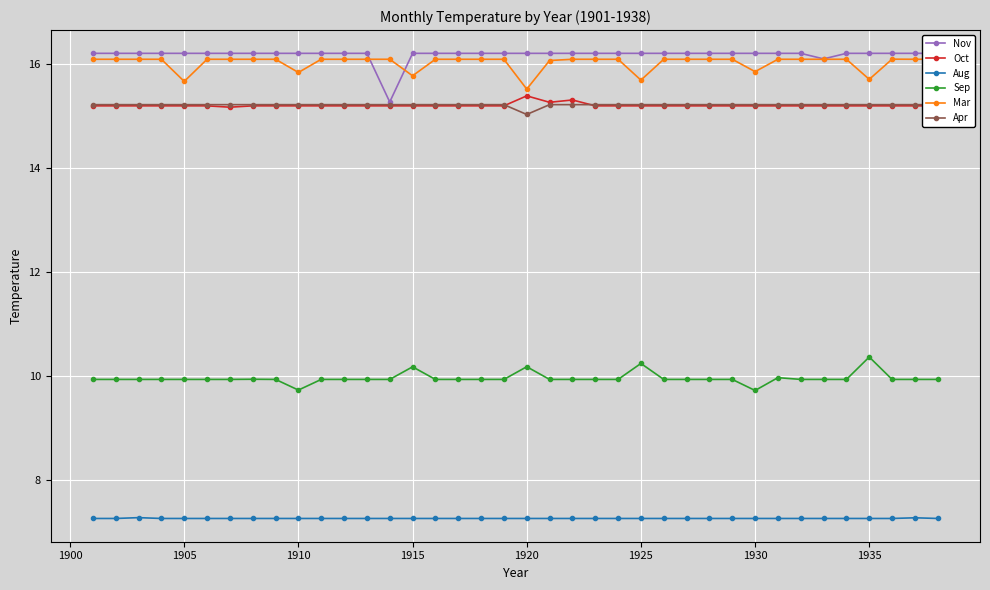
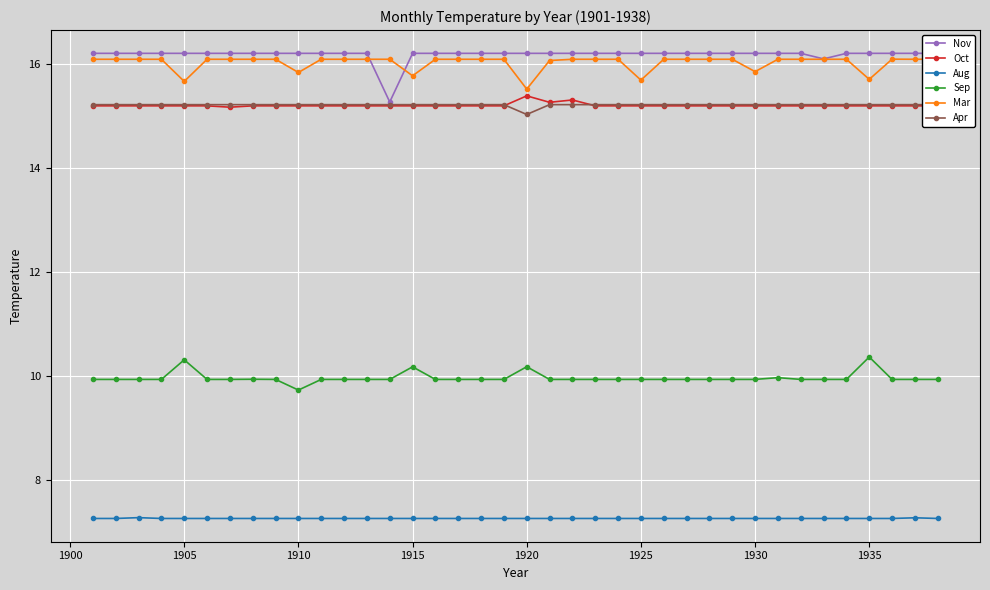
Sep, 1905: 9.9 -> 10.3
Sep, 1925: 10.2 -> 9.9
Sep, 1930: 9.7 -> 9.9
